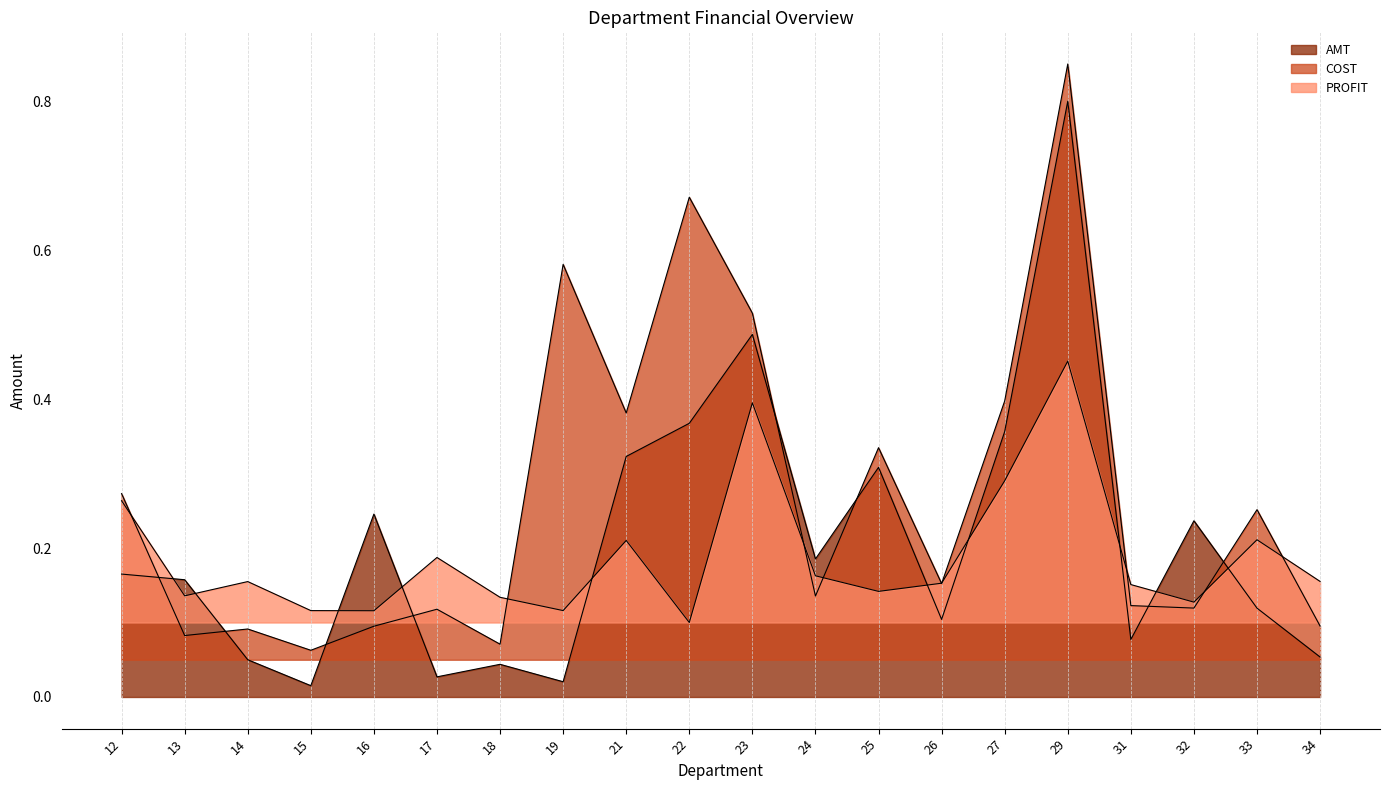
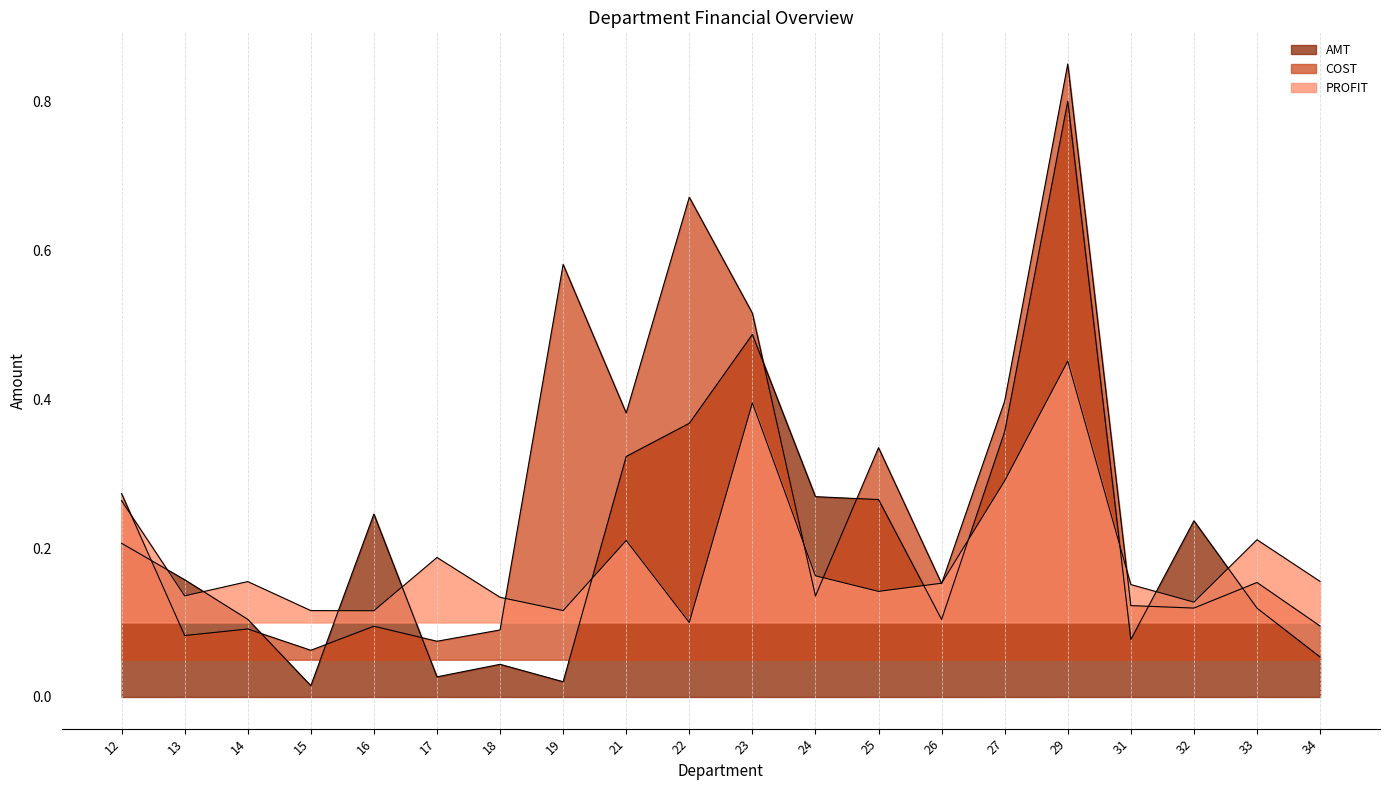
AMT, 12: 0.17 -> 0.21
AMT, 14: 0.05 -> 0.10
COST, 17: 0.12 -> 0.07
COST, 18: 0.07 -> 0.09
AMT, 24: 0.19 -> 0.27
AMT, 25: 0.31 -> 0.27
COST, 33: 0.25 -> 0.15
